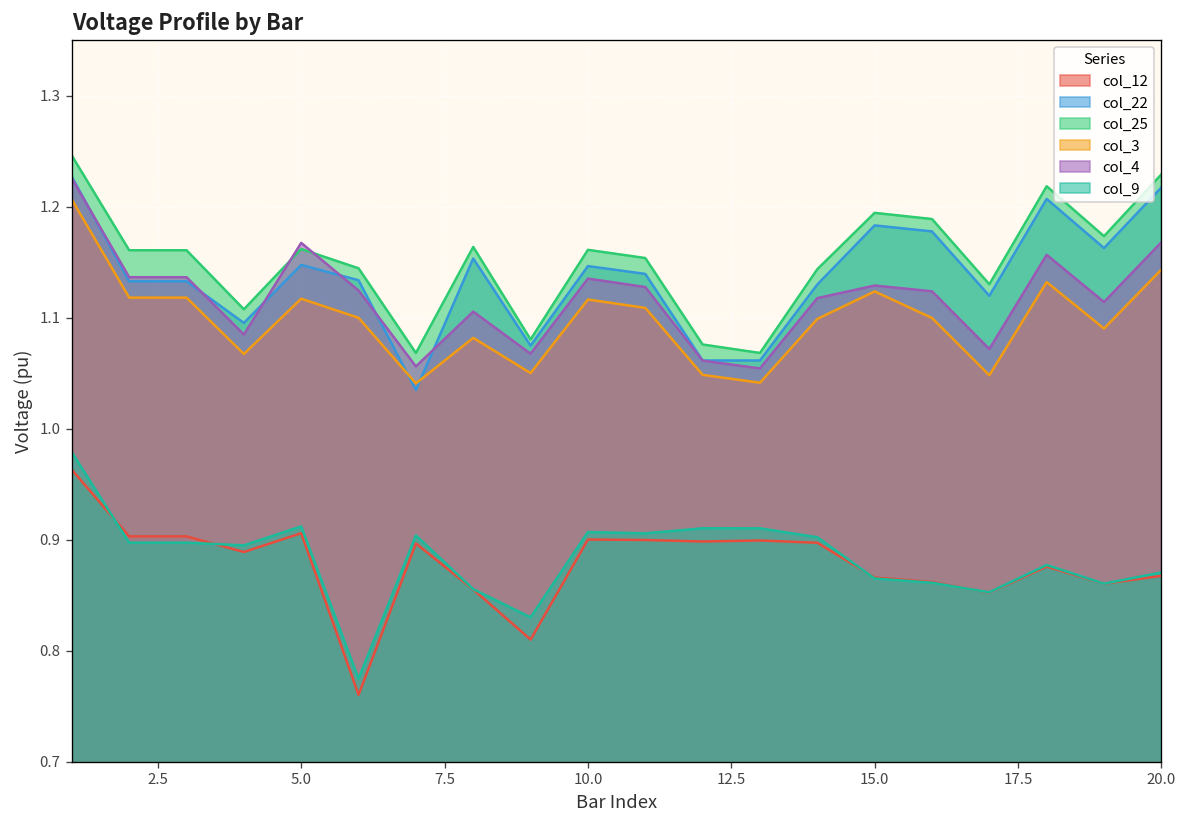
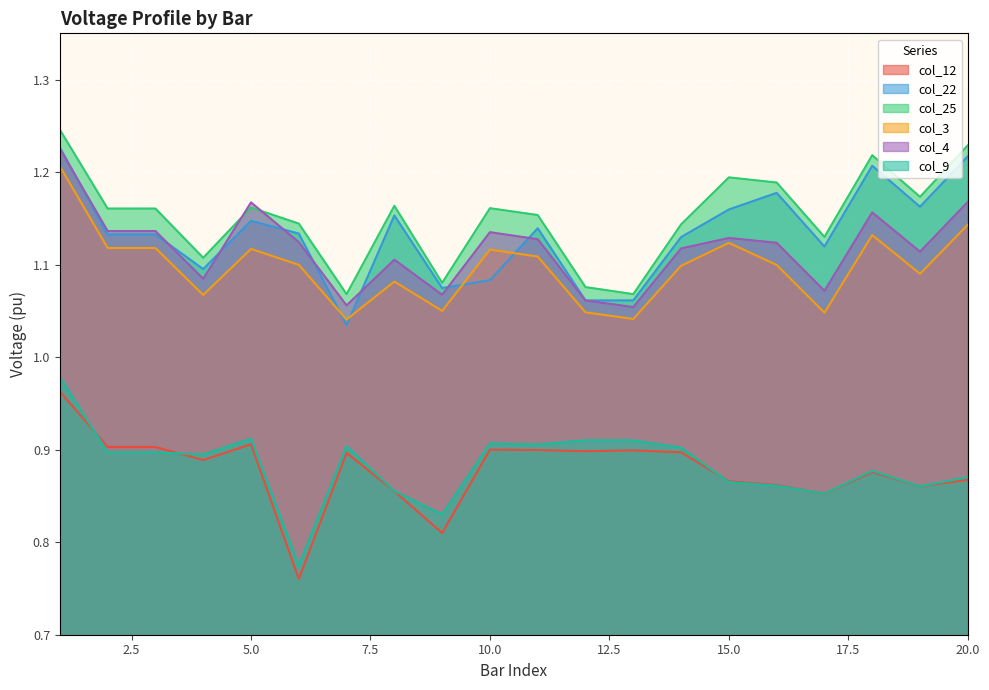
col_22, 10.0: 1.15 -> 1.08
col_22, 15.0: 1.18 -> 1.16
